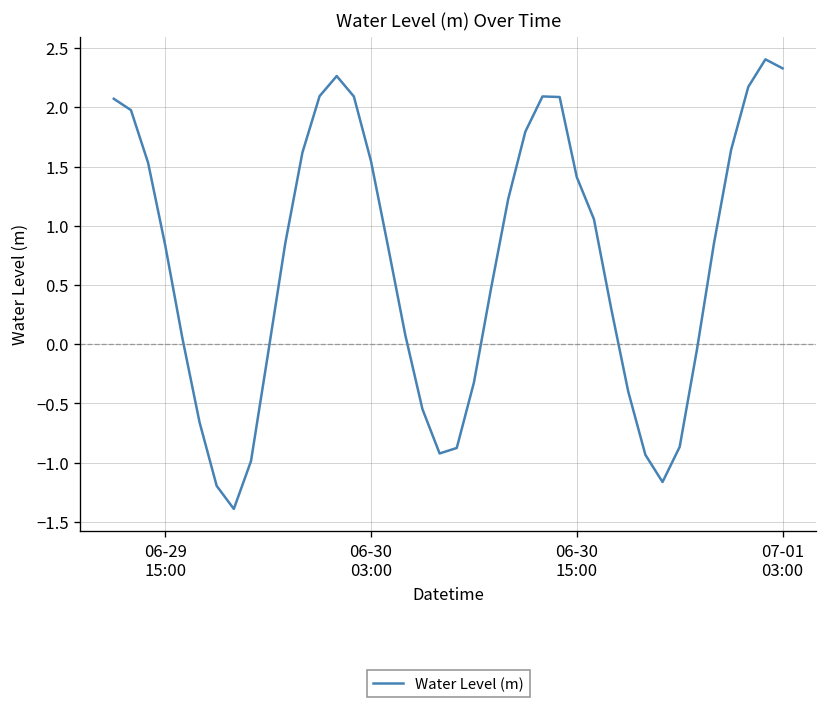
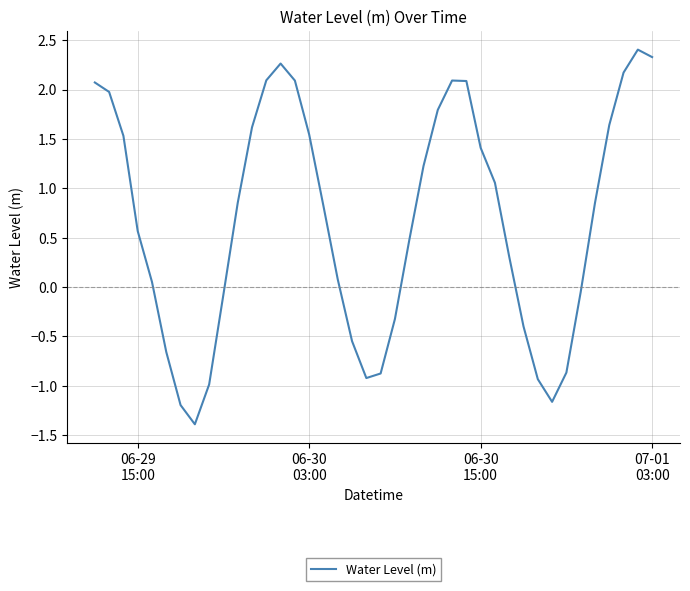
06-29 15:00: 0.8 -> 0.6
